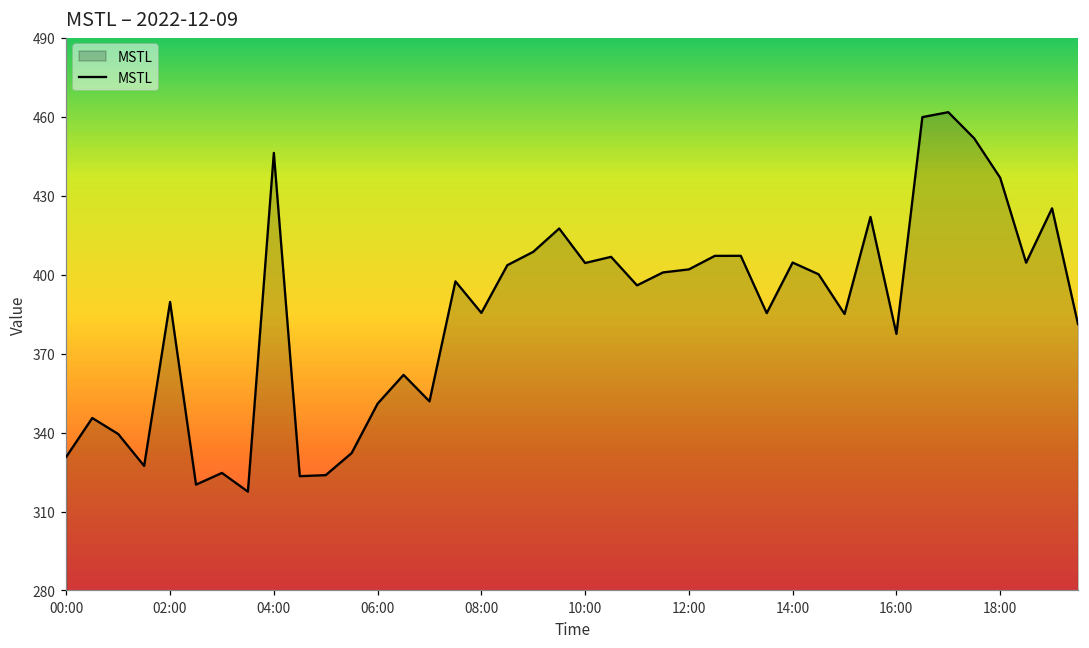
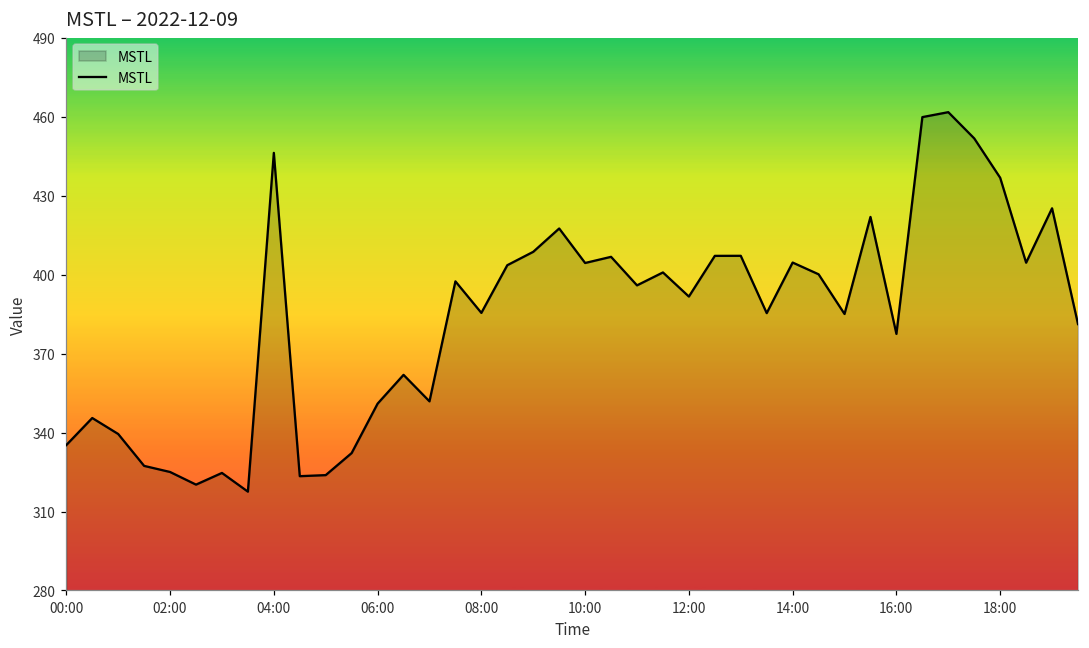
00:00: 331 -> 335
02:00: 390 -> 325
12:00: 402 -> 392
